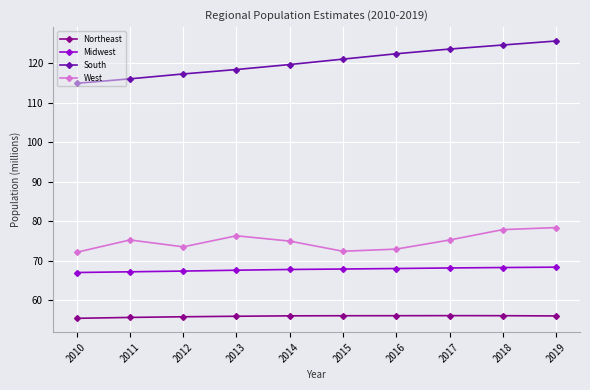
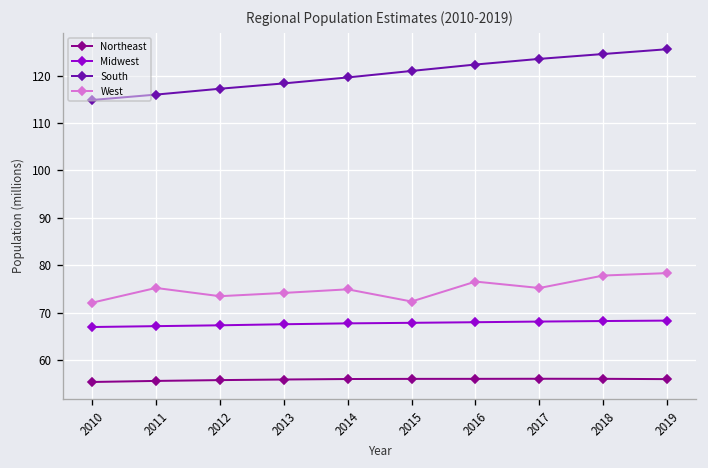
West, 2013: 76 -> 74
West, 2016: 73 -> 77
